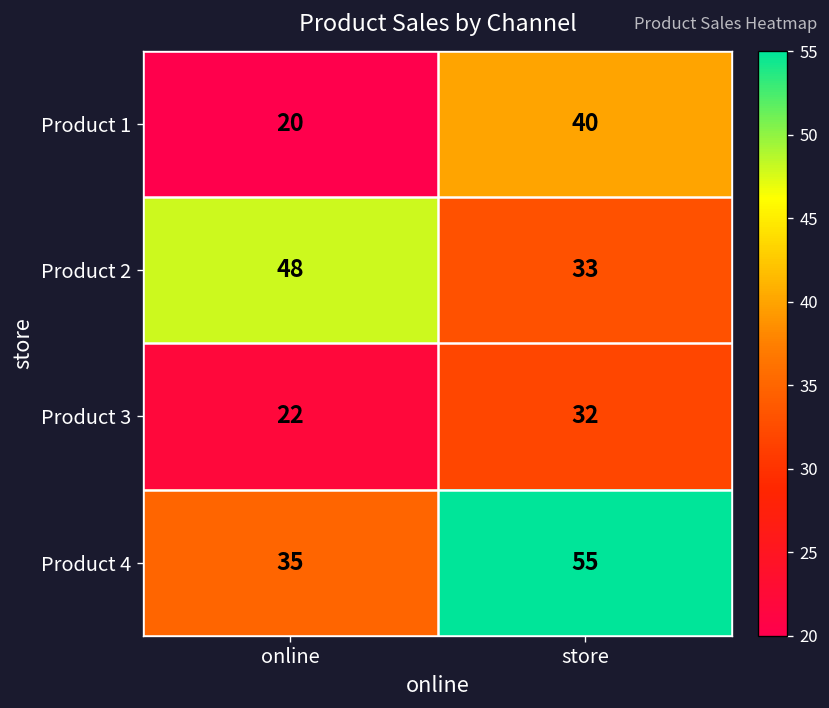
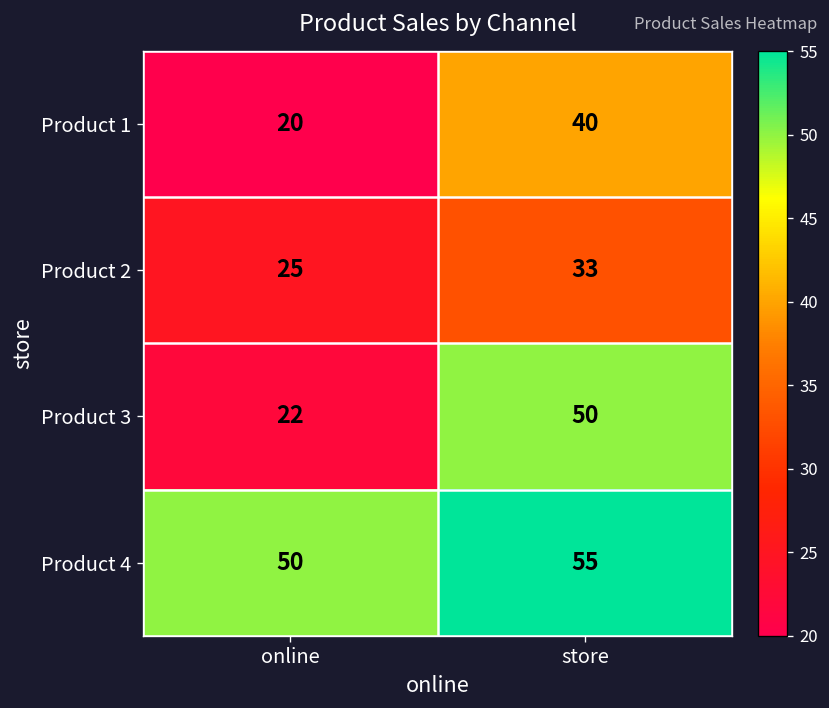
Product 2, online: 48 -> 25
Product 3, store: 32 -> 50
Product 4, online: 35 -> 50
